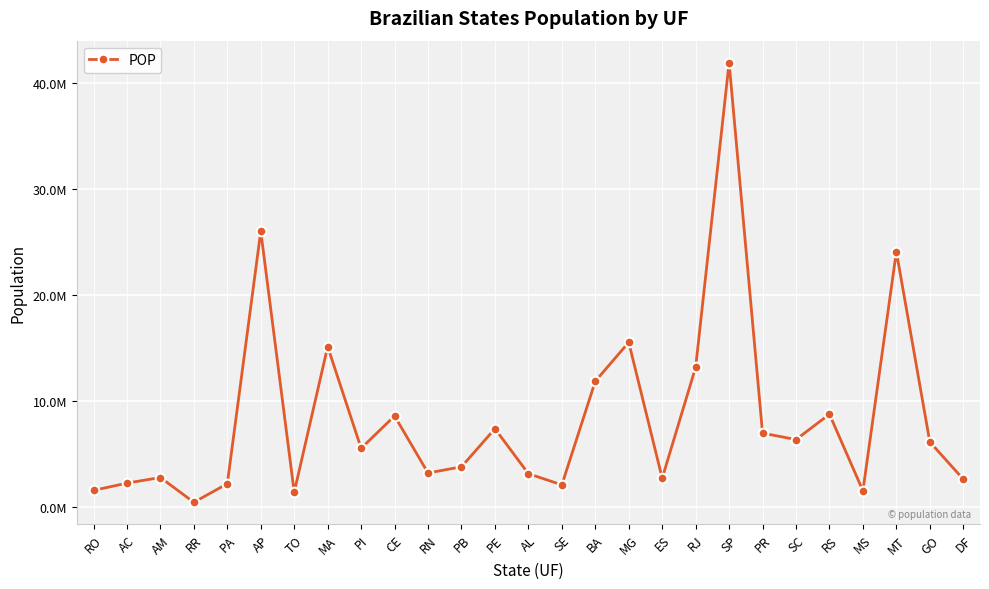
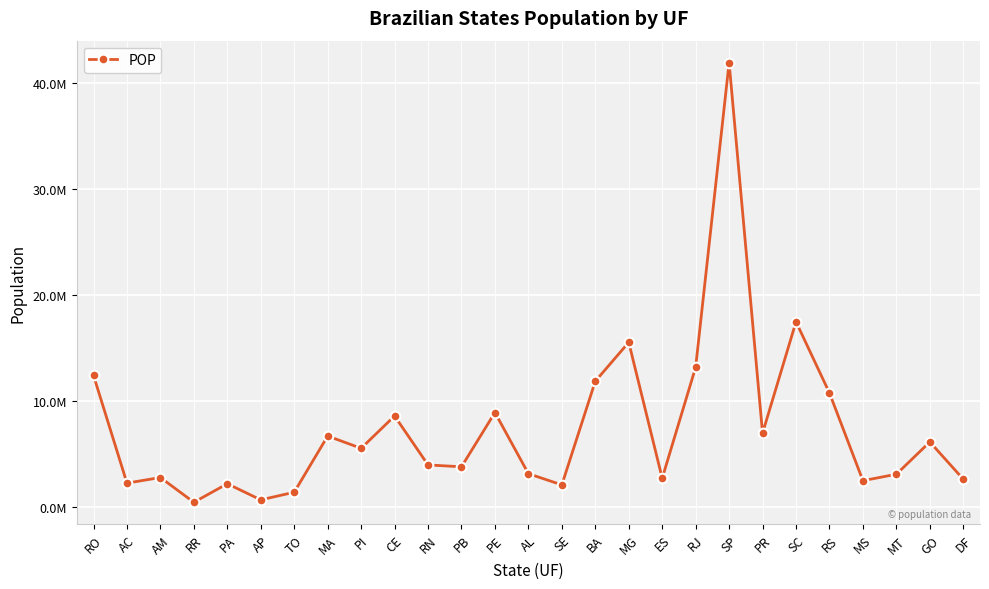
RO: 1600000 -> 12400000
AP: 26000000 -> 700000
MA: 15100000 -> 6700000
RN: 3200000 -> 4000000
PE: 7400000 -> 8900000
SC: 6400000 -> 17500000
RS: 8800000 -> 10800000
MS: 1600000 -> 2500000
MT: 24100000 -> 3100000
